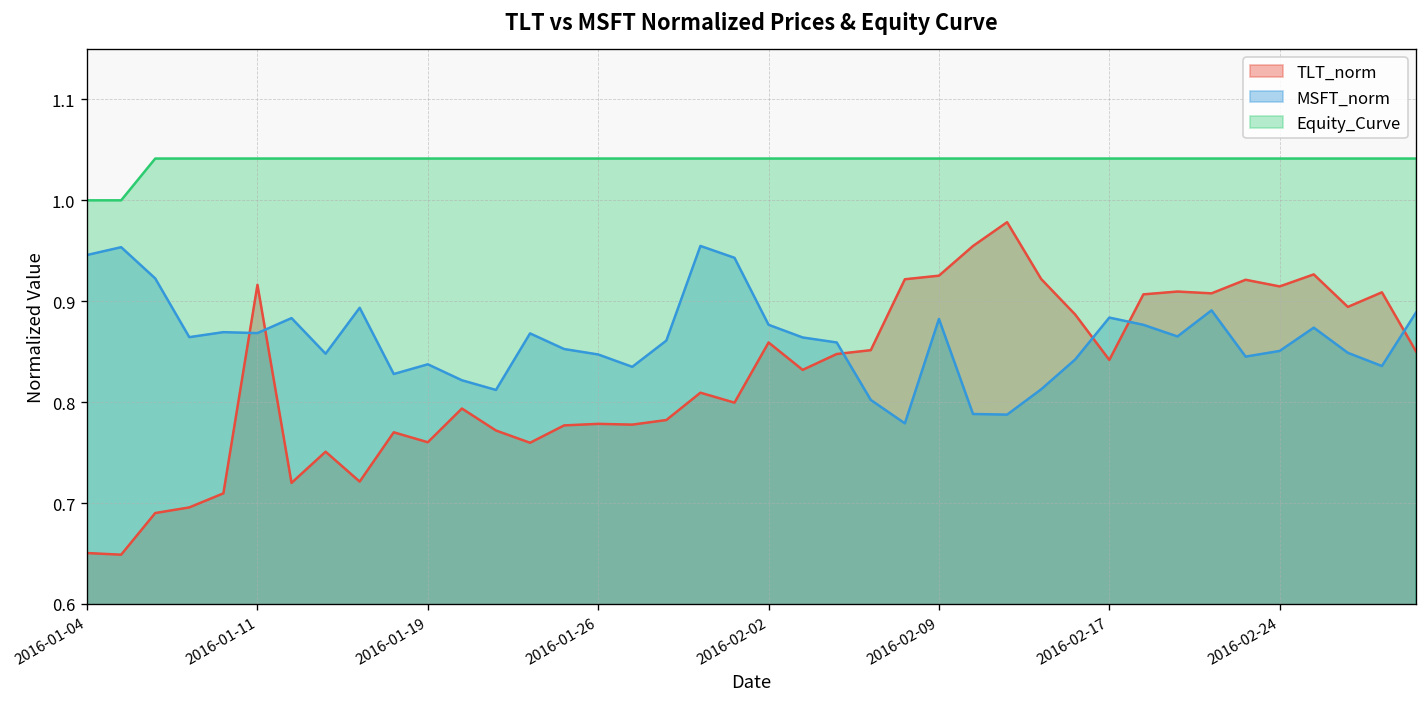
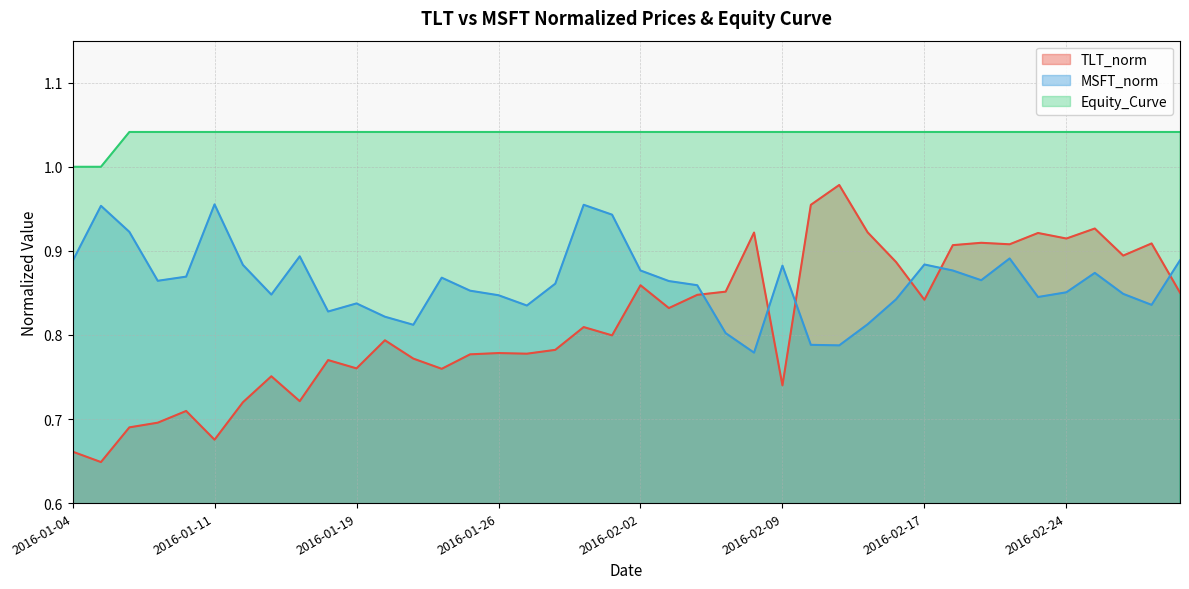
TLT_norm, 2016-01-04: 0.65 -> 0.66
MSFT_norm, 2016-01-04: 0.95 -> 0.89
TLT_norm, 2016-01-11: 0.92 -> 0.68
MSFT_norm, 2016-01-11: 0.87 -> 0.96
TLT_norm, 2016-02-09: 0.93 -> 0.74
